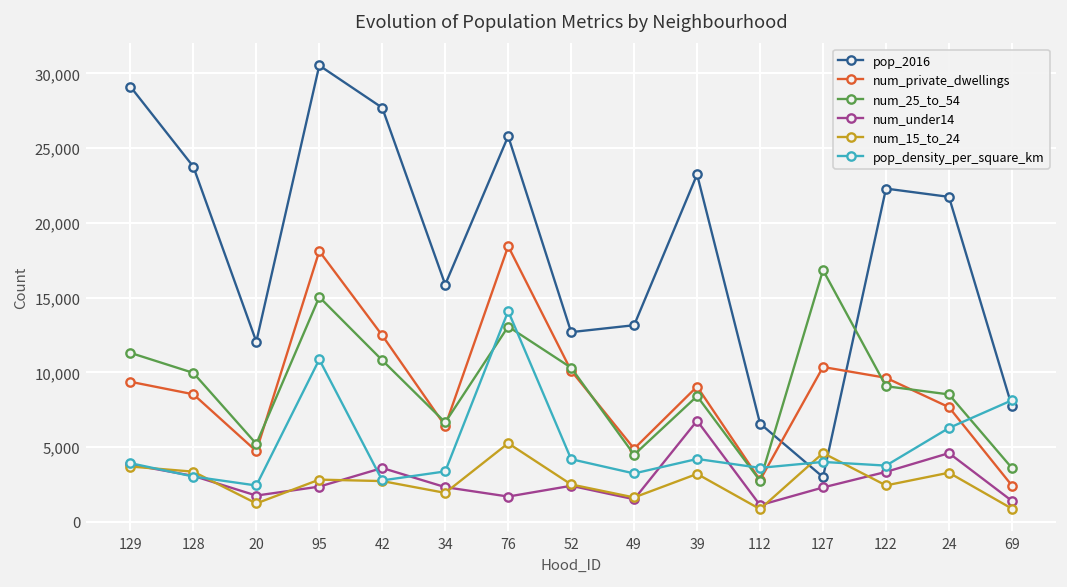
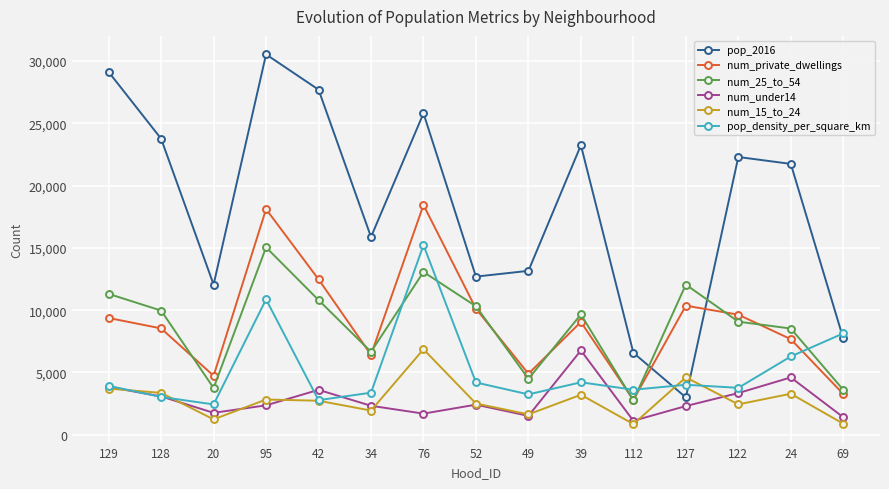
num_25_to_54, 20: 5,200 -> 3,800
num_15_to_24, 76: 5,300 -> 6,900
pop_density_per_square_km, 76: 14,100 -> 15,200
num_25_to_54, 39: 8,400 -> 9,700
num_25_to_54, 127: 16,800 -> 12,100
num_private_dwellings, 69: 2,400 -> 3,300
